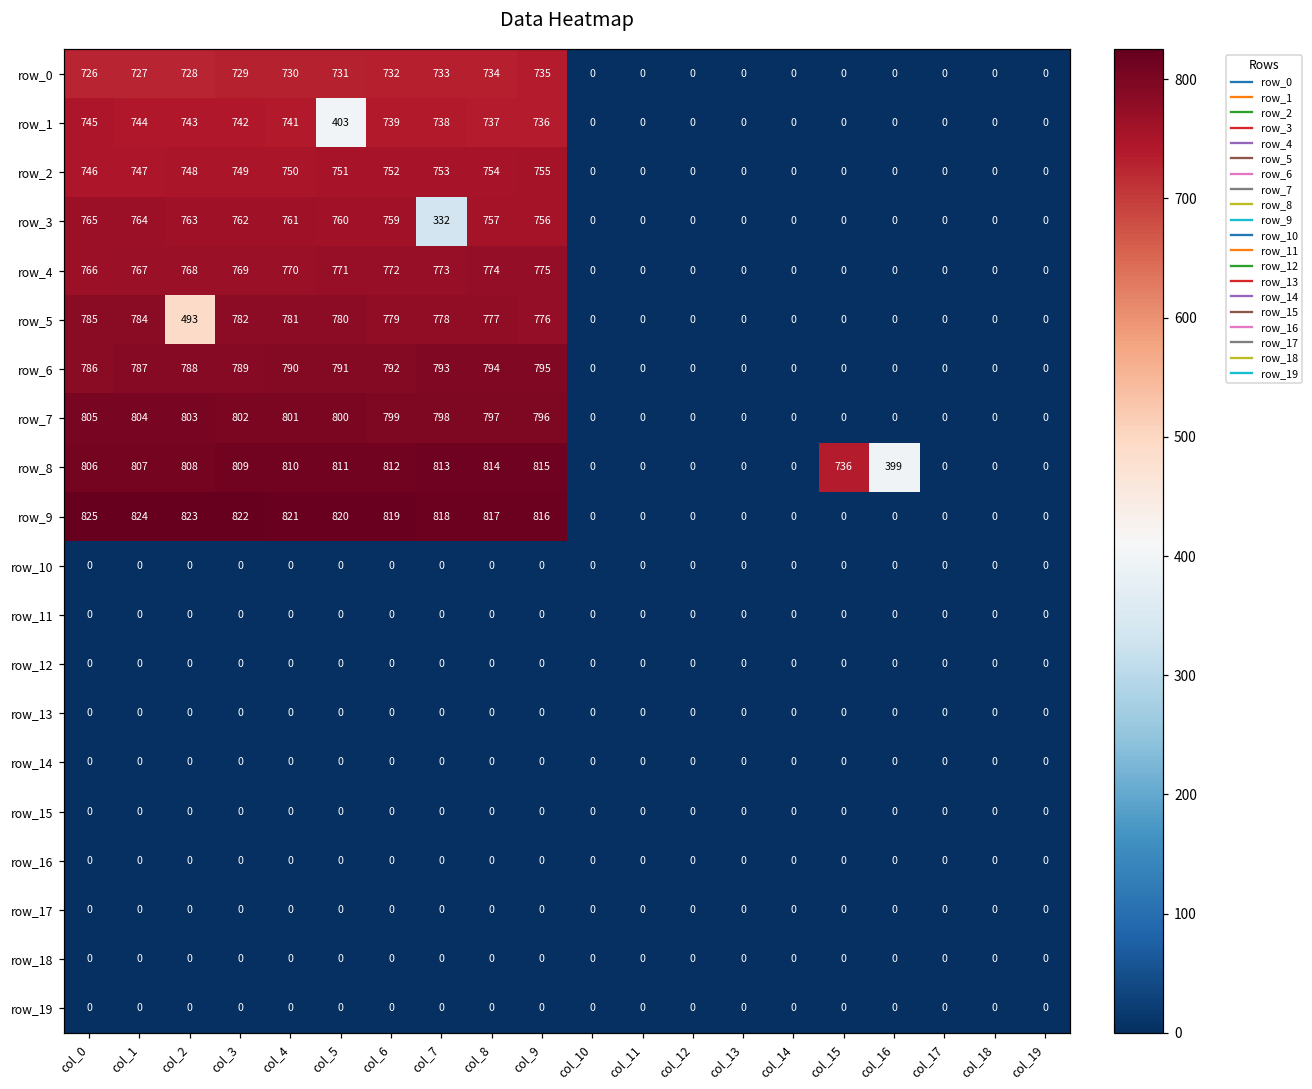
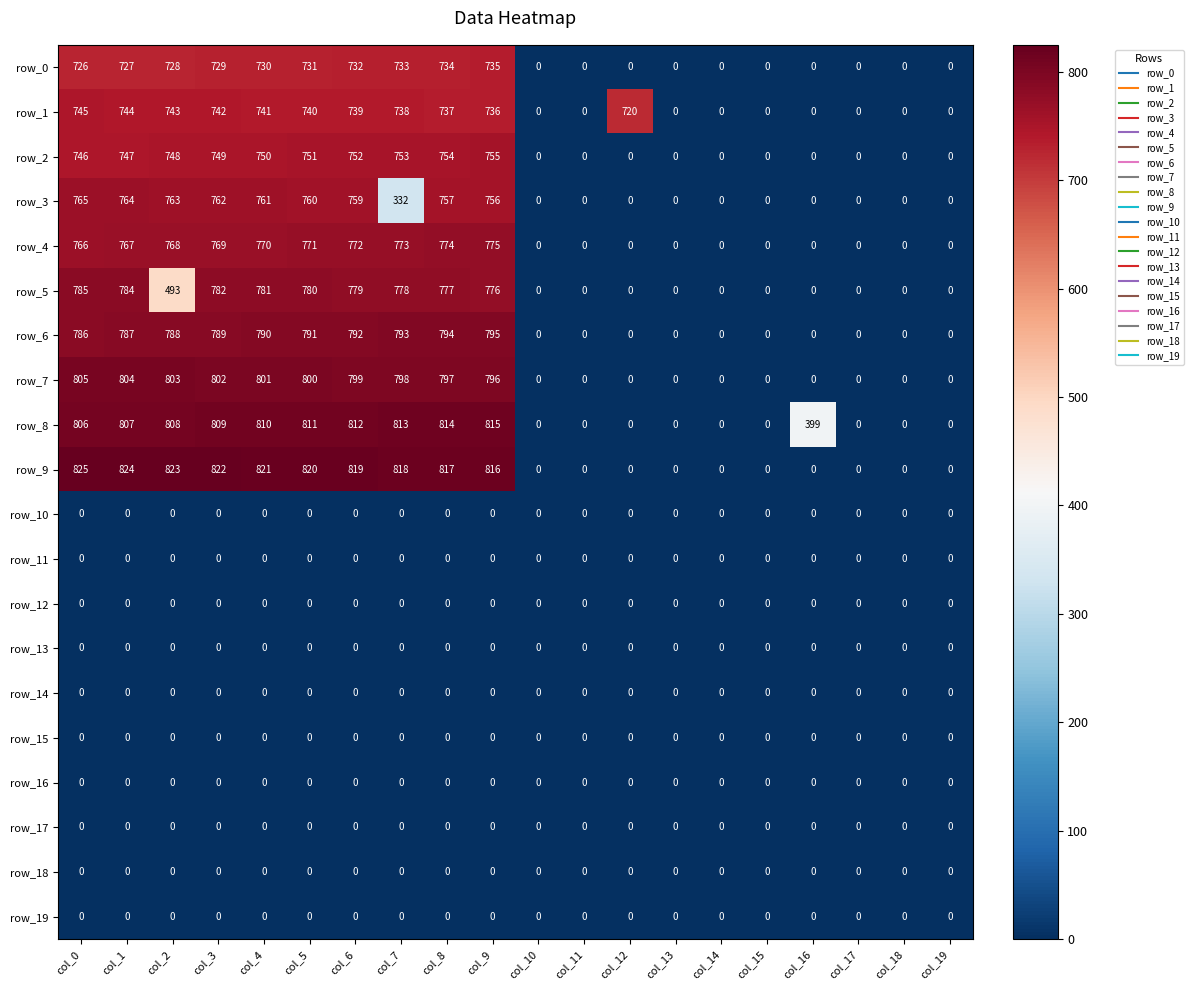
row_1, col_5: 403 -> 740
row_1, col_12: 0 -> 720
row_8, col_15: 736 -> 0
